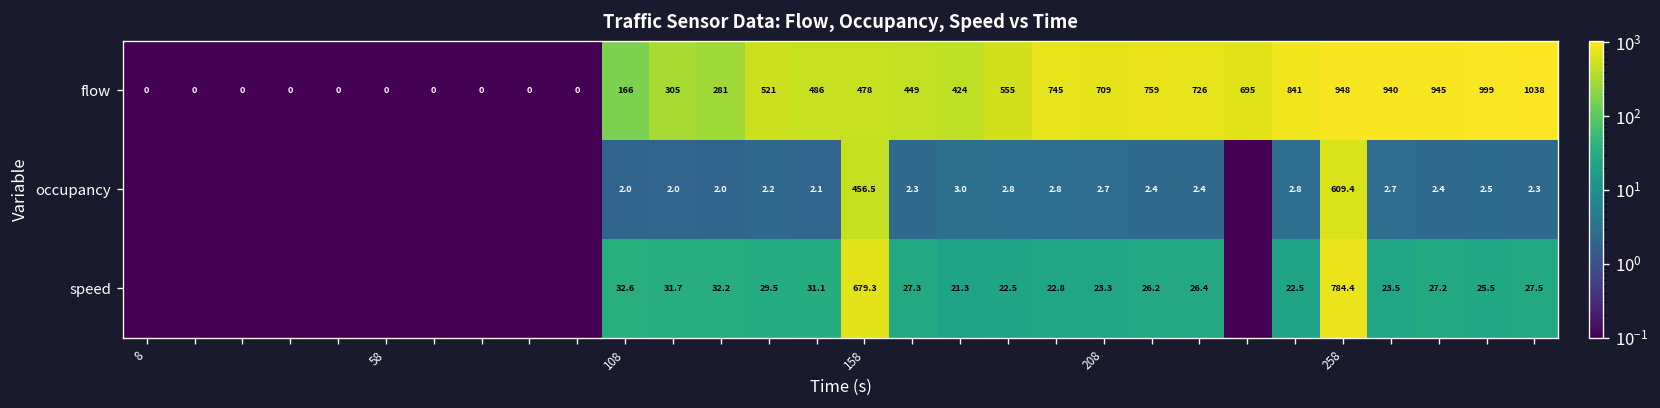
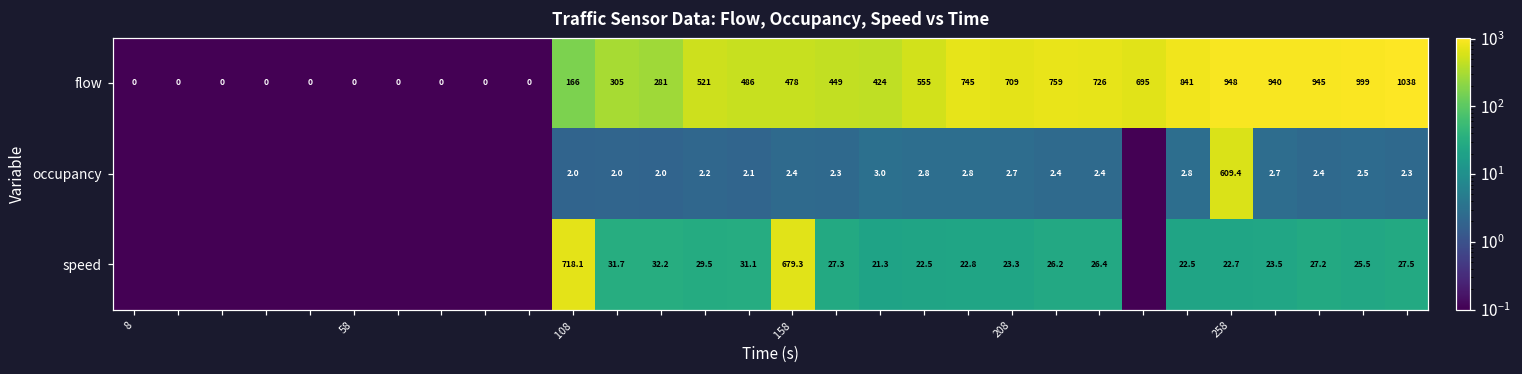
occupancy, 158: 456.5 -> 2.4
speed, 108: 32.6 -> 718.1
speed, 258: 784.4 -> 22.7
